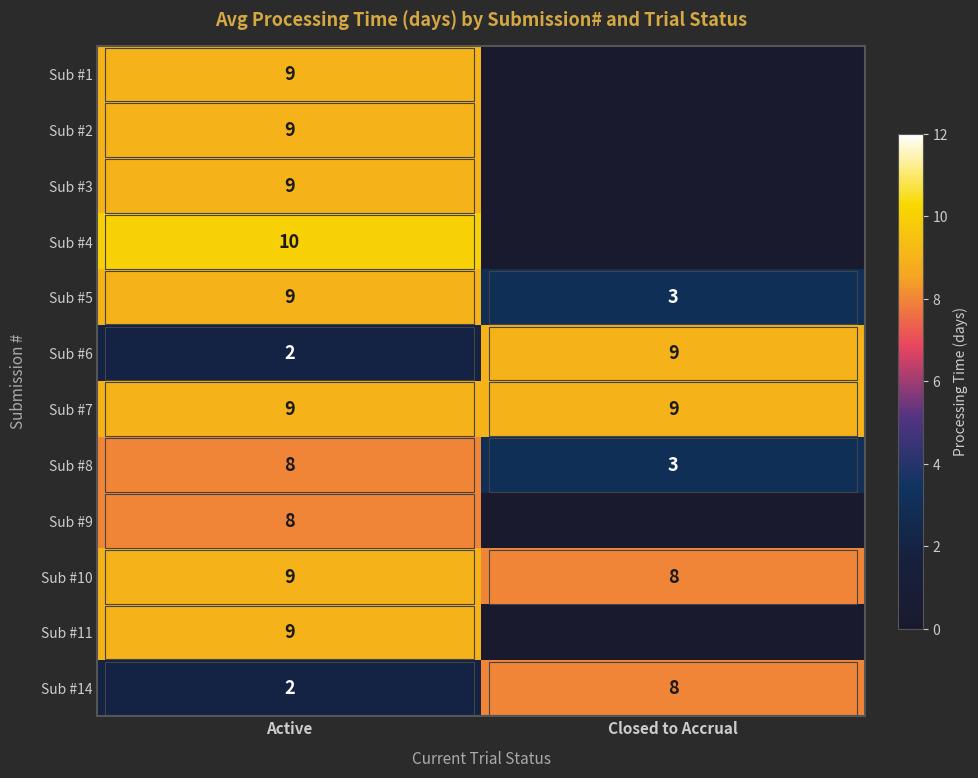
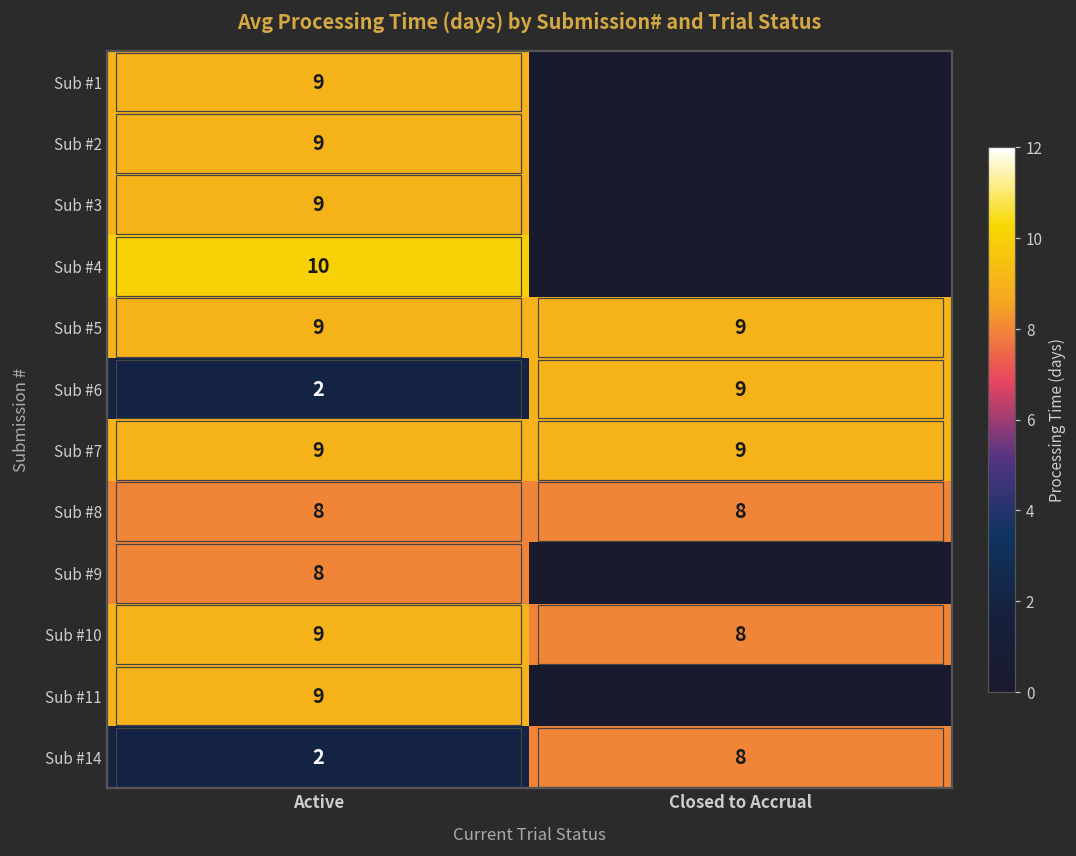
Sub #5, Closed to Accrual: 3 -> 9
Sub #8, Closed to Accrual: 3 -> 8
